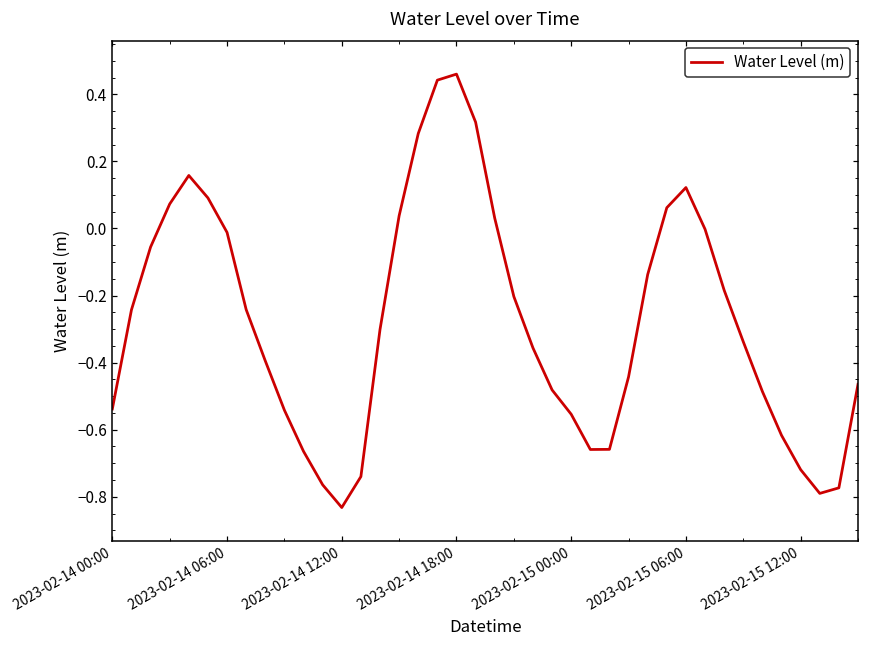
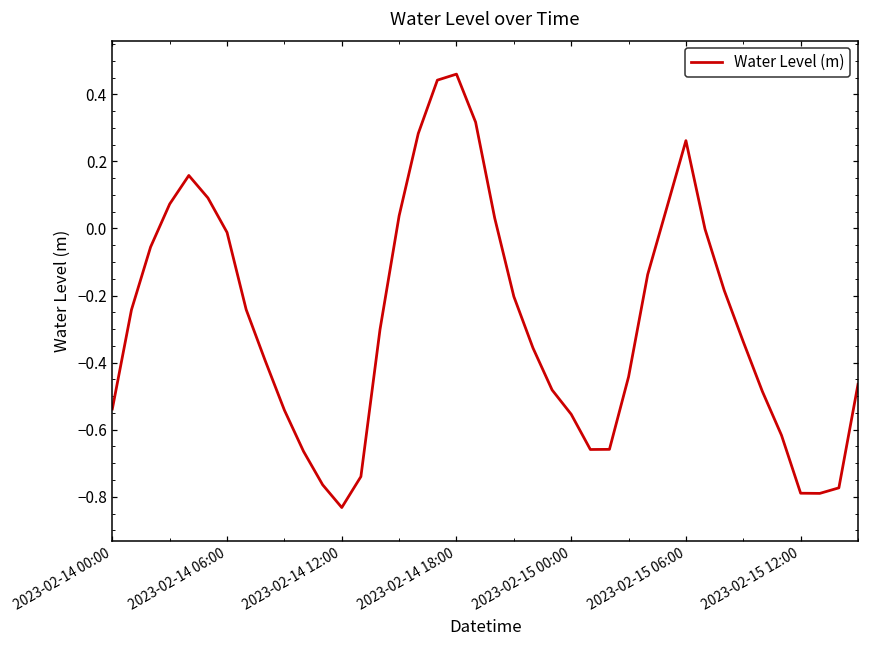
2023-02-15 06:00: 0.12 -> 0.26
2023-02-15 12:00: -0.72 -> -0.79
